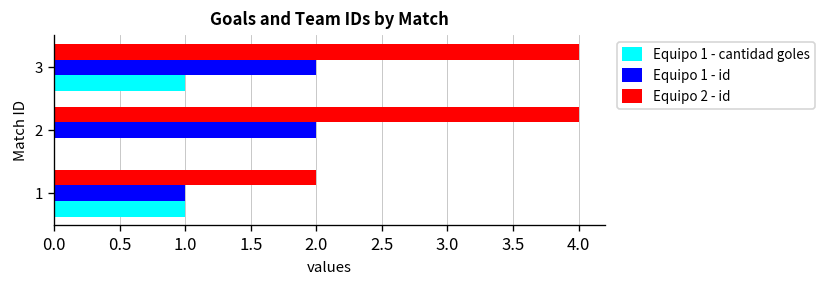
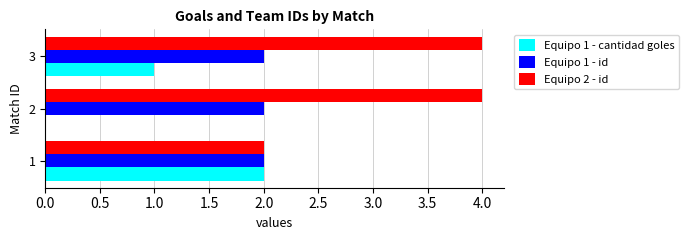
Equipo 1 - id, 1: 1 -> 2
Equipo 1 - cantidad goles, 1: 1 -> 2
